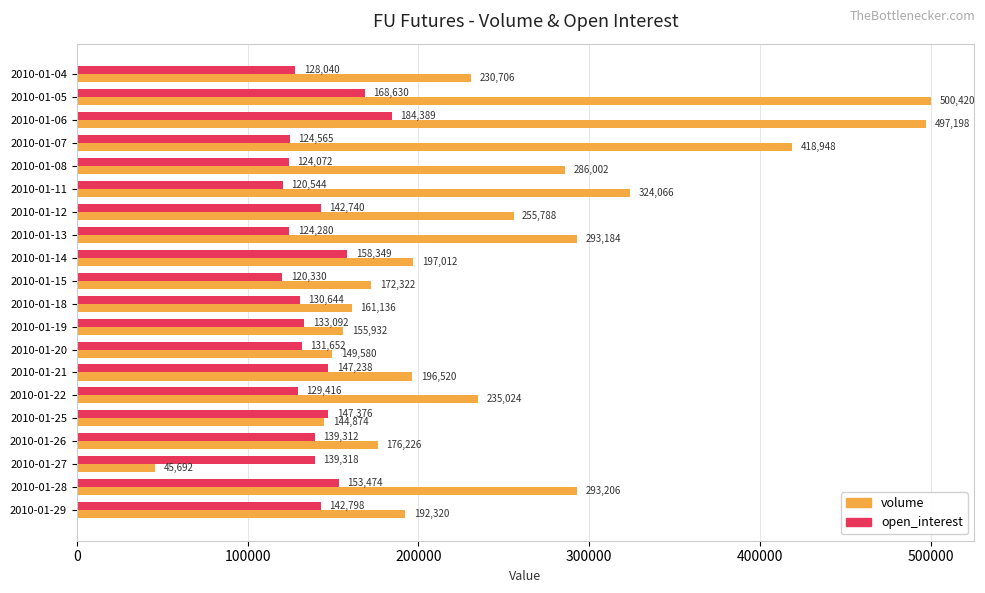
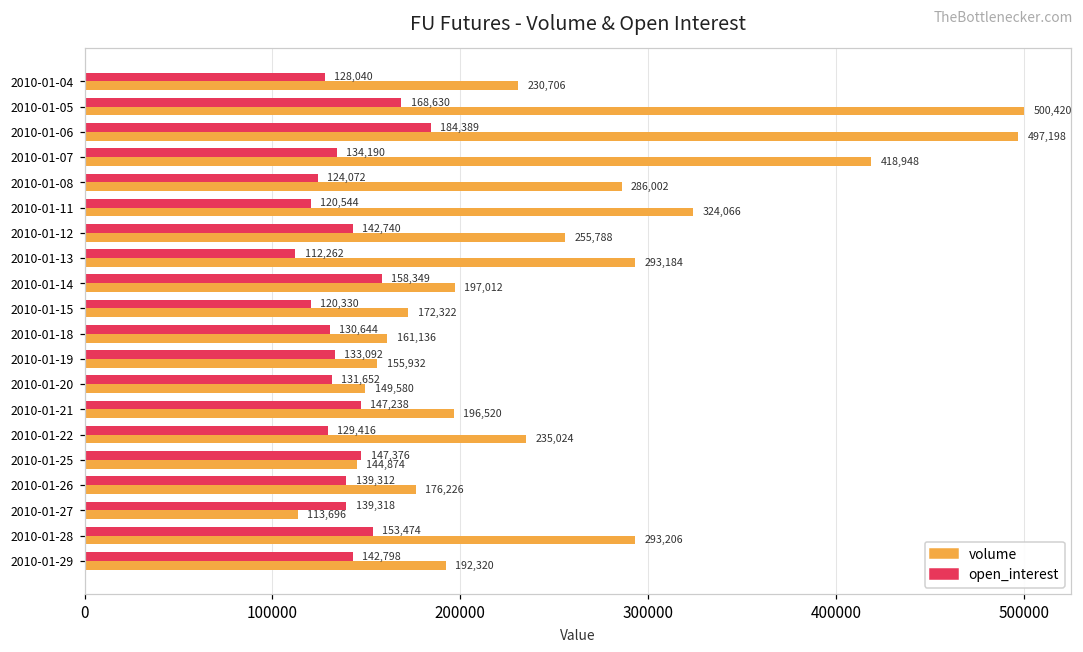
open_interest, 2010-01-07: 124,565 -> 134,190
open_interest, 2010-01-13: 124,280 -> 112,262
volume, 2010-01-27: 45,692 -> 113,696
